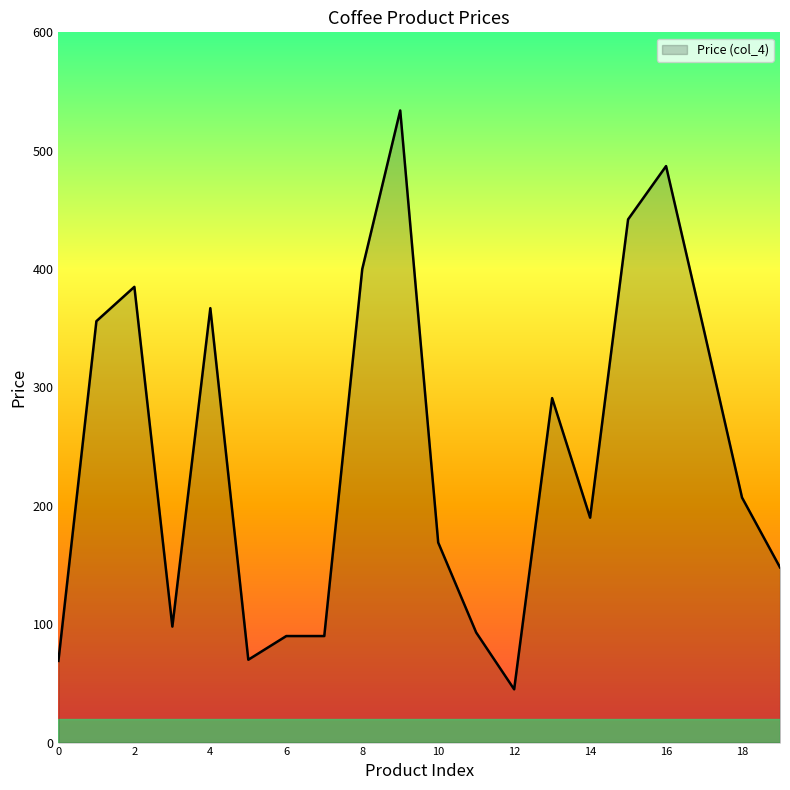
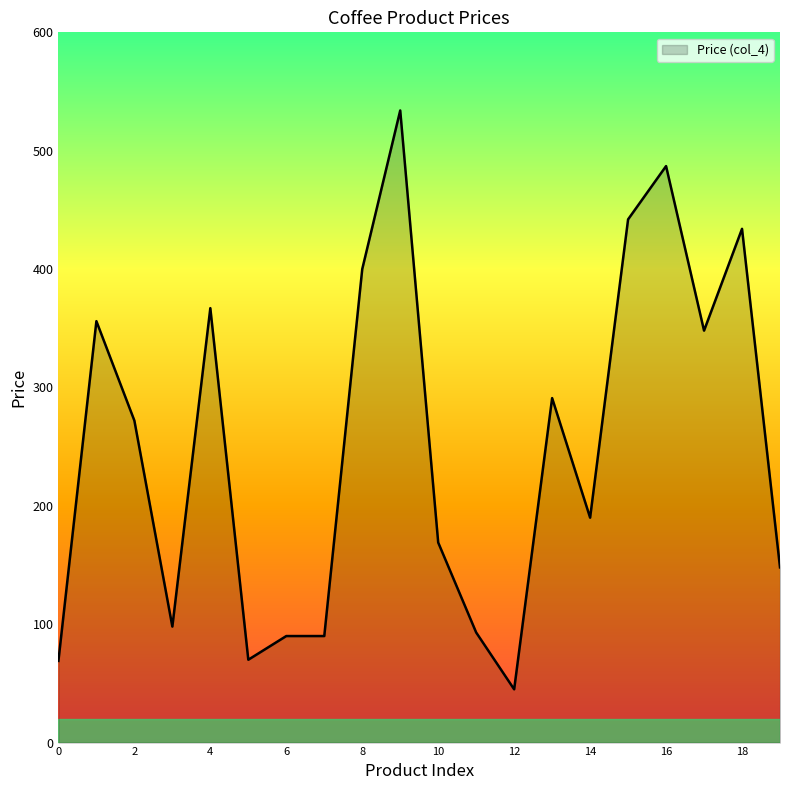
2: 385 -> 272
18: 207 -> 434
